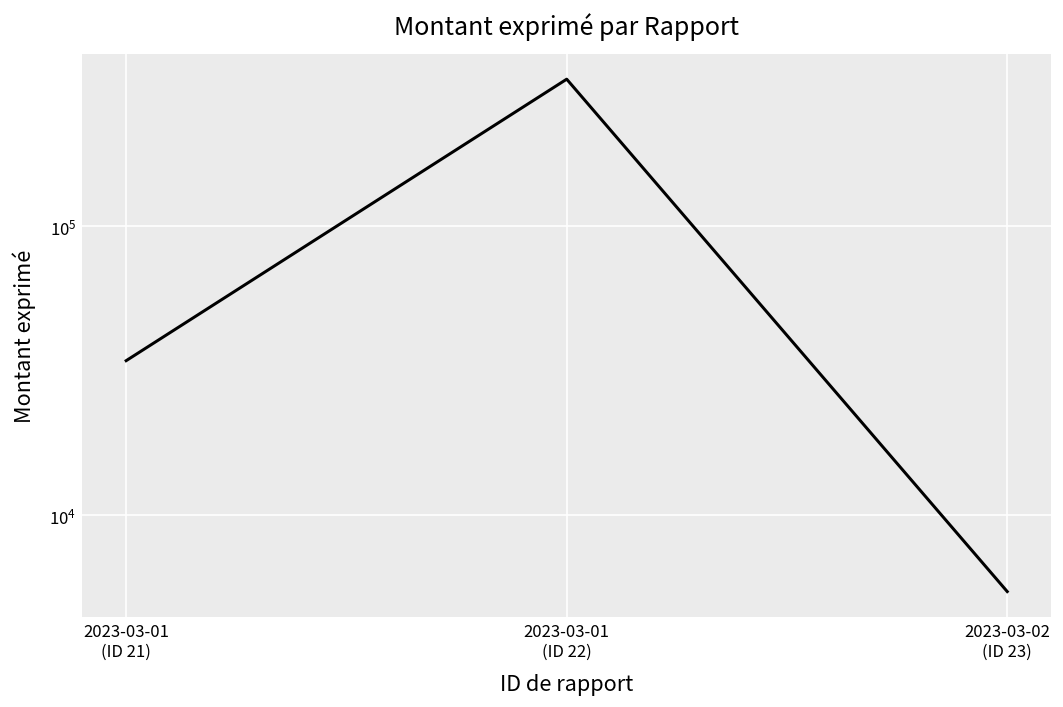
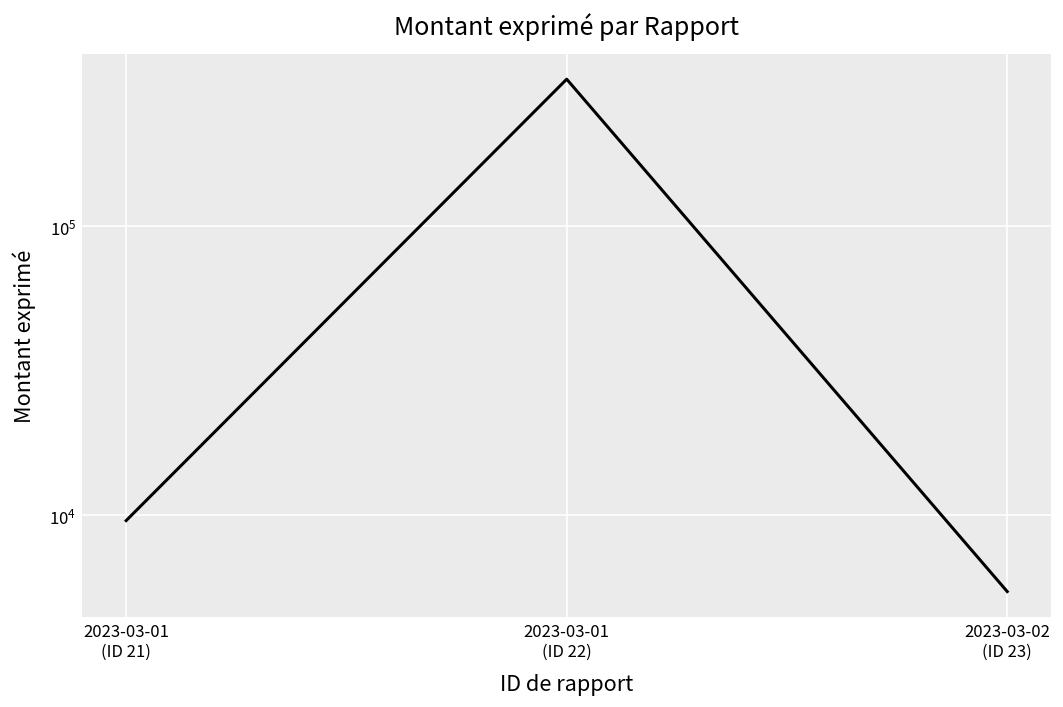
2023-03-01 (ID 21): 34000 -> 9600
